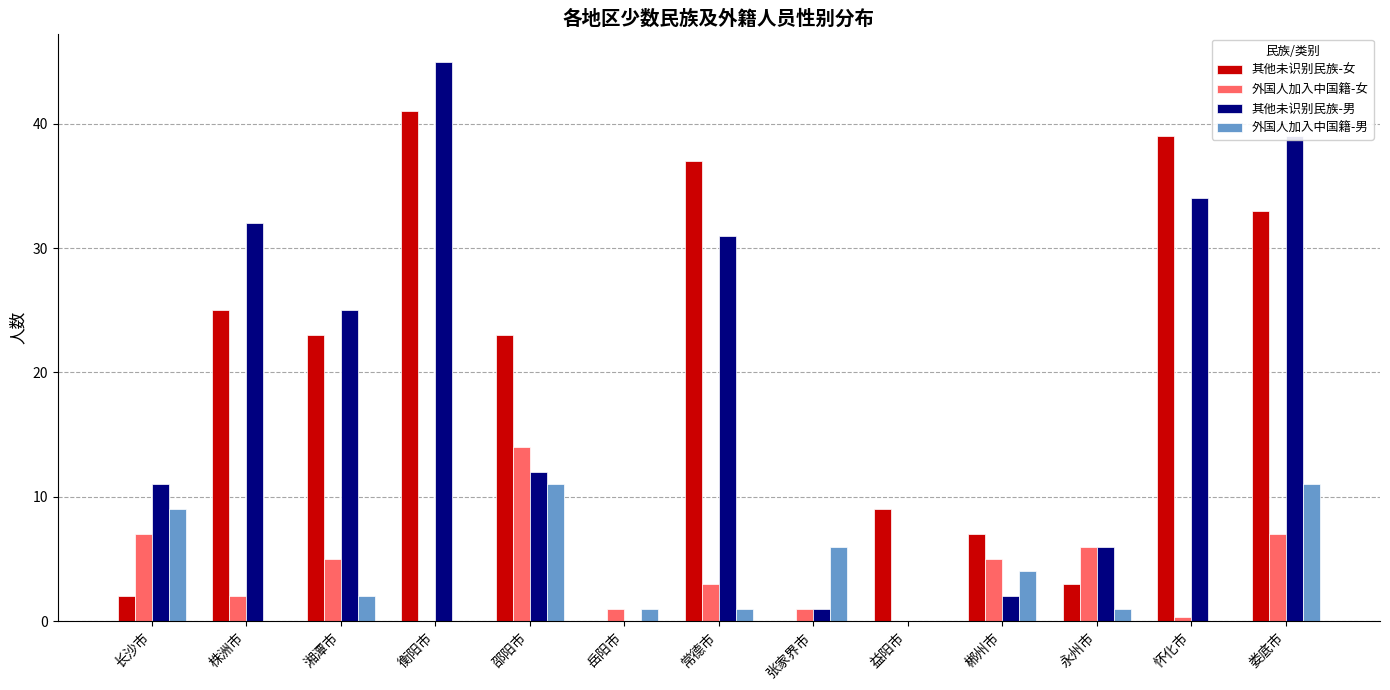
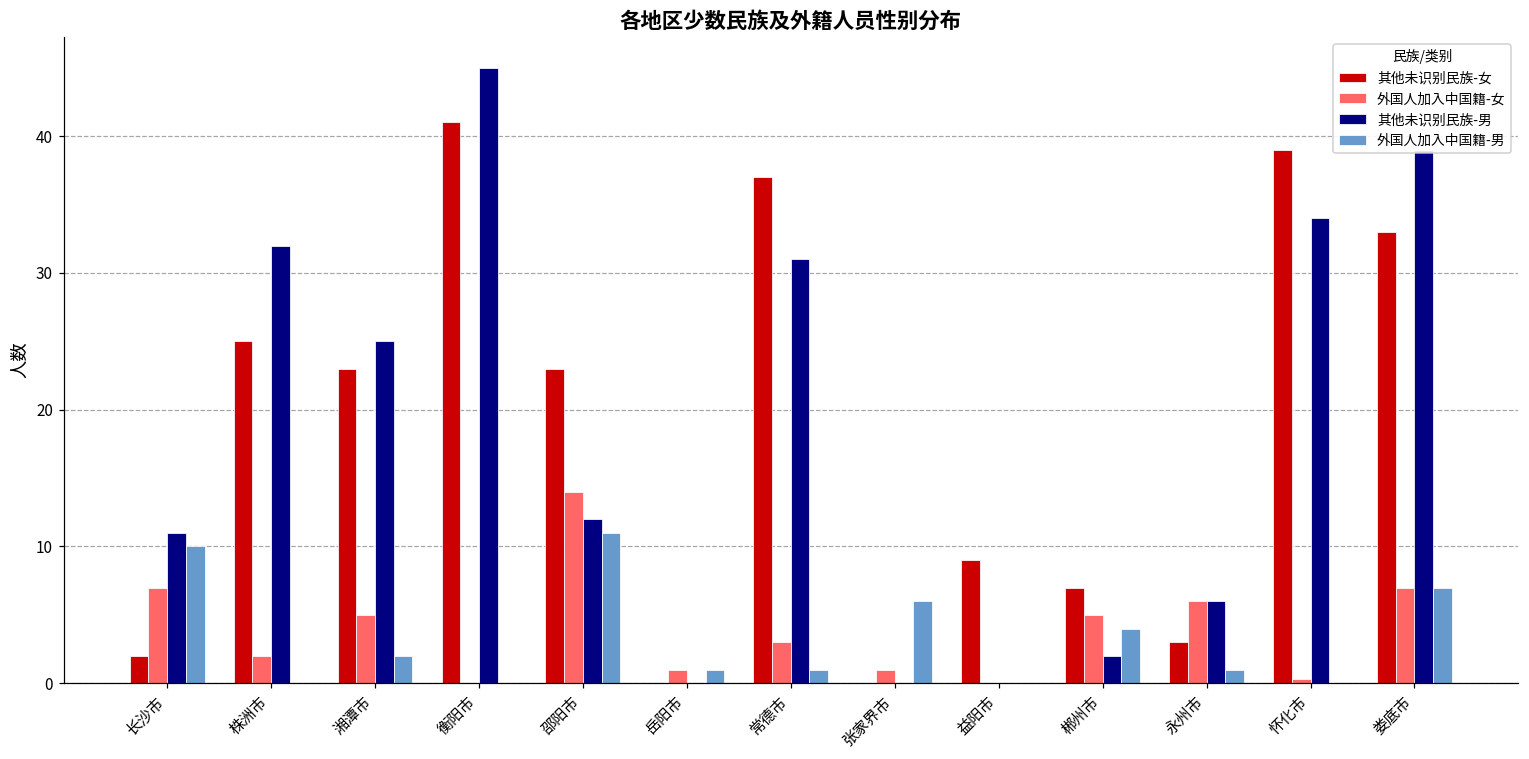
外国人加入中国籍-男, 长沙市: 9 -> 10
其他未识别民族-男, 张家界市: 1 -> 0
外国人加入中国籍-男, 娄底市: 11 -> 7
